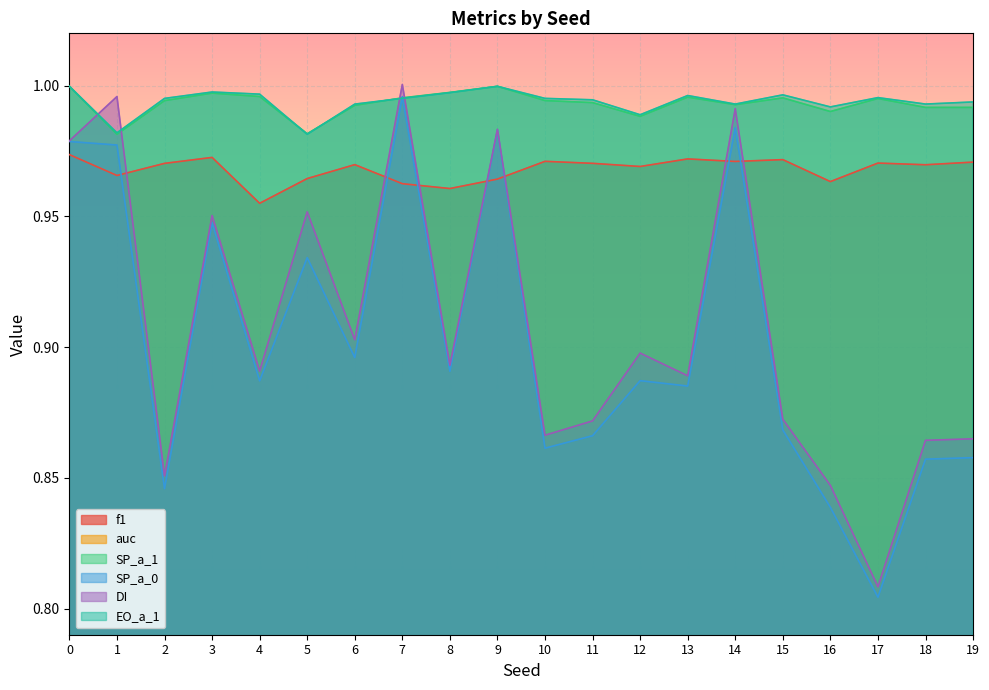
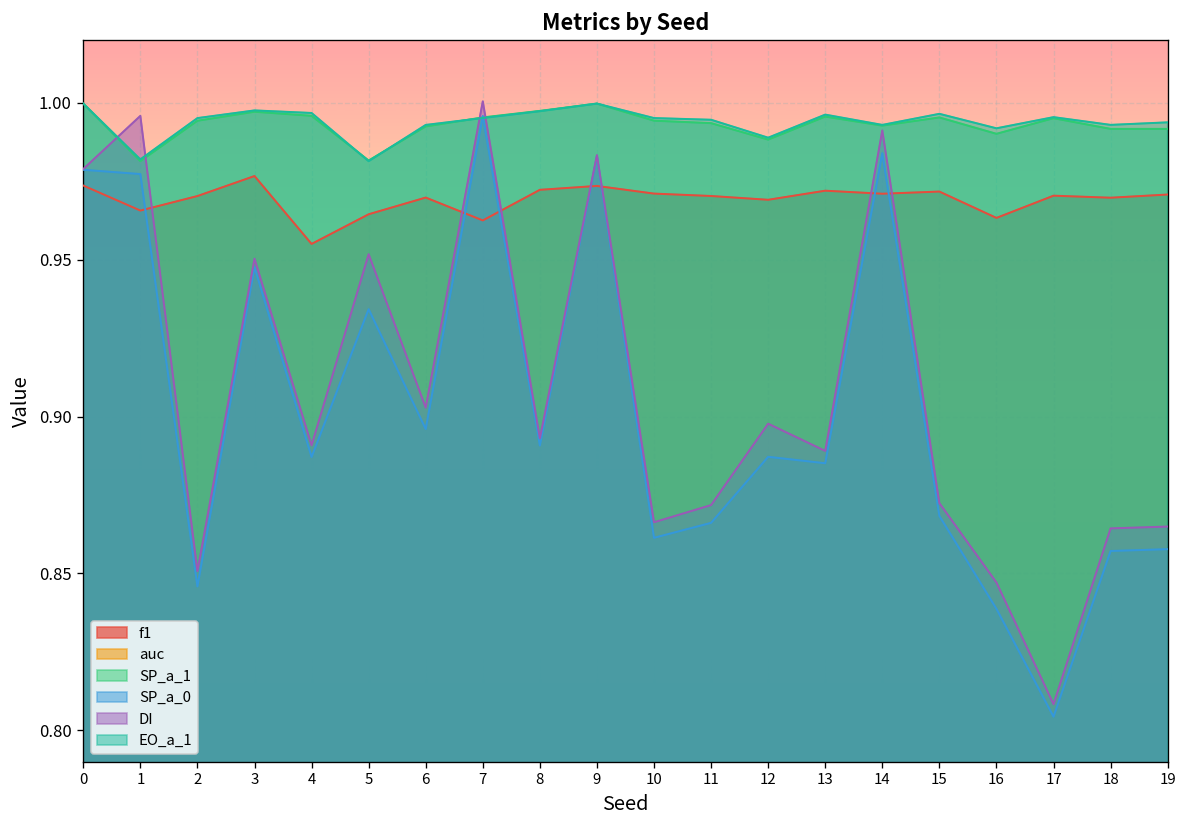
f1, 3: 0.973 -> 0.977
f1, 8: 0.961 -> 0.972
f1, 9: 0.964 -> 0.973
